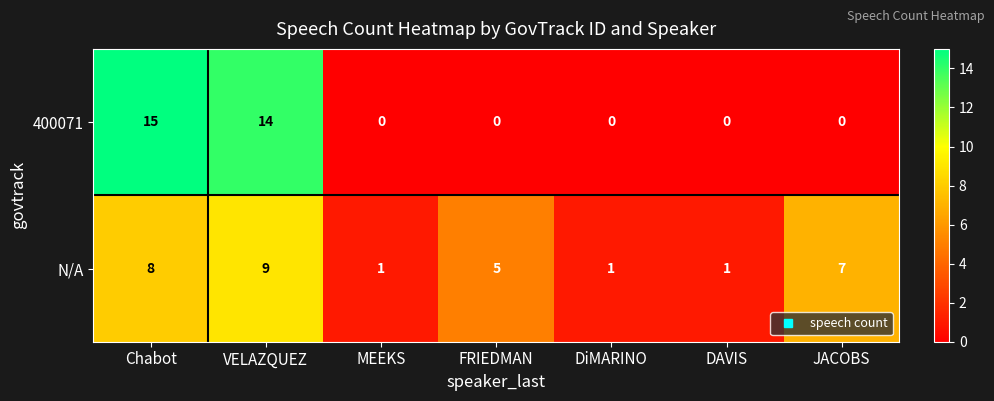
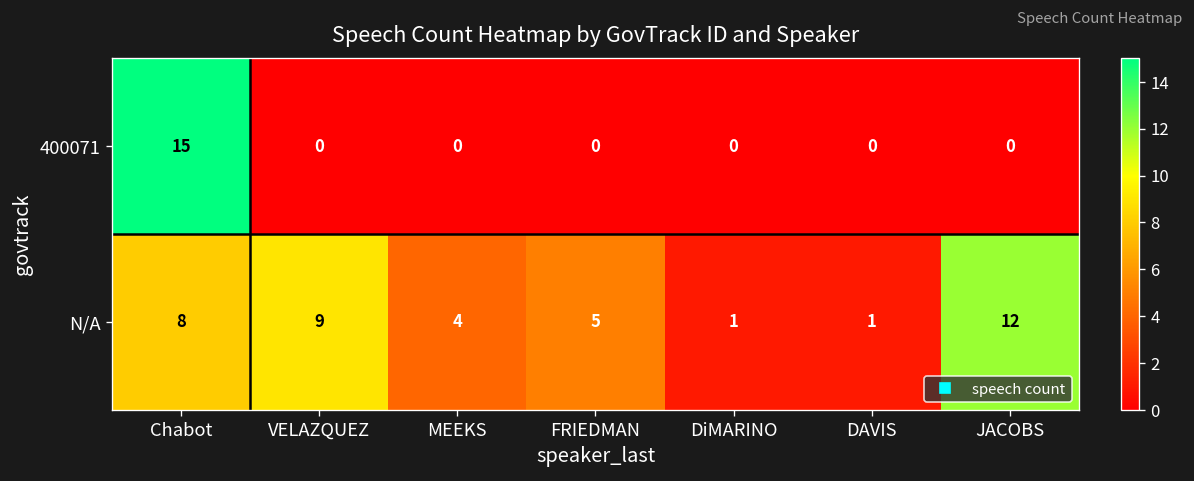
400071, VELAZQUEZ: 14 -> 0
N/A, MEEKS: 1 -> 4
N/A, JACOBS: 7 -> 12
